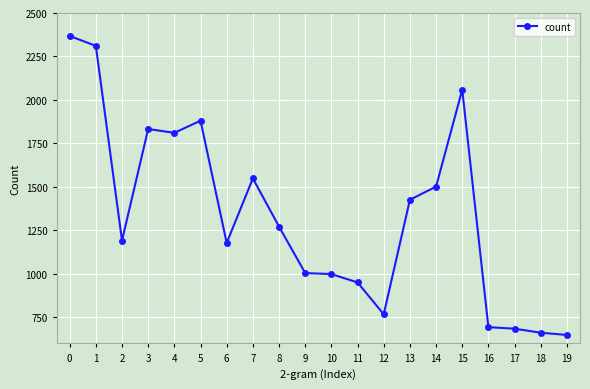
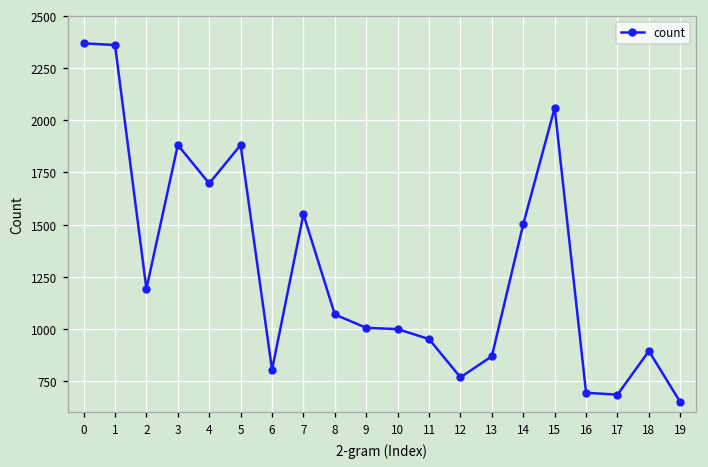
1: 2310 -> 2360
3: 1830 -> 1880
4: 1810 -> 1700
6: 1180 -> 800
8: 1270 -> 1070
13: 1430 -> 870
18: 660 -> 890
